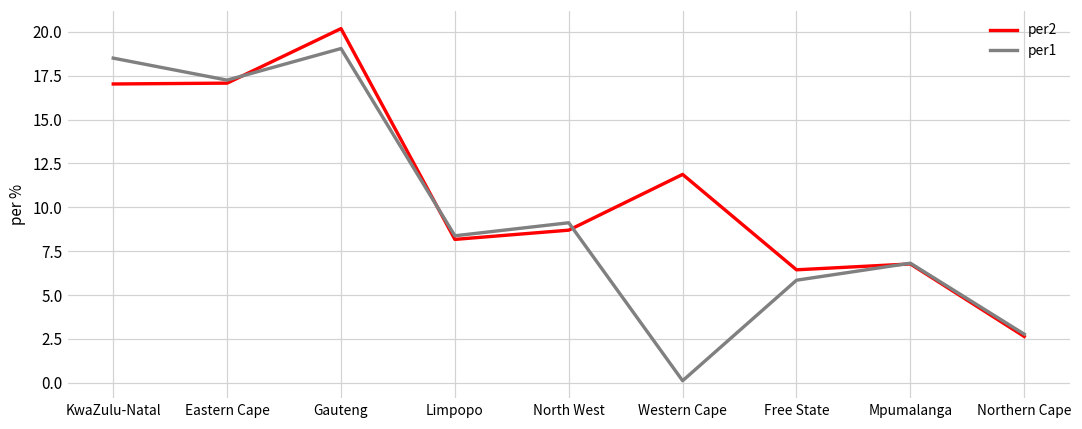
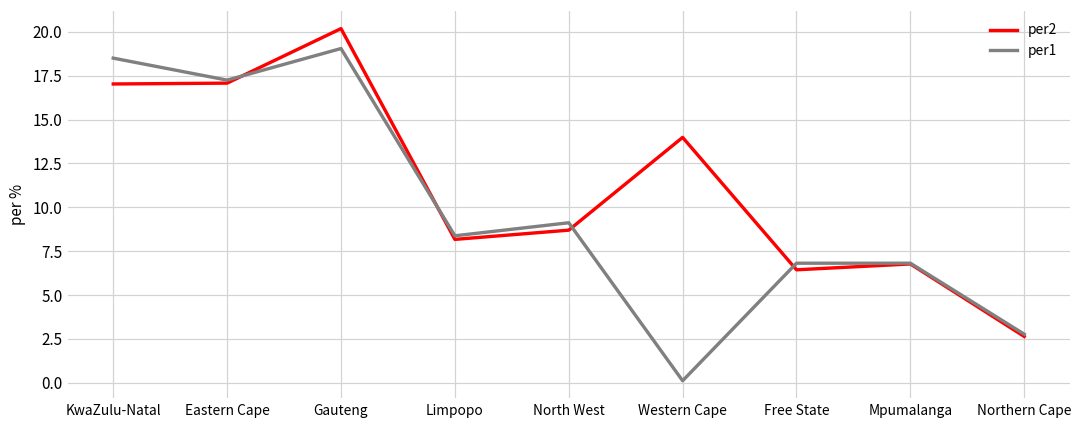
per2, Western Cape: 11.9 -> 14.0
per1, Free State: 5.8 -> 6.8
